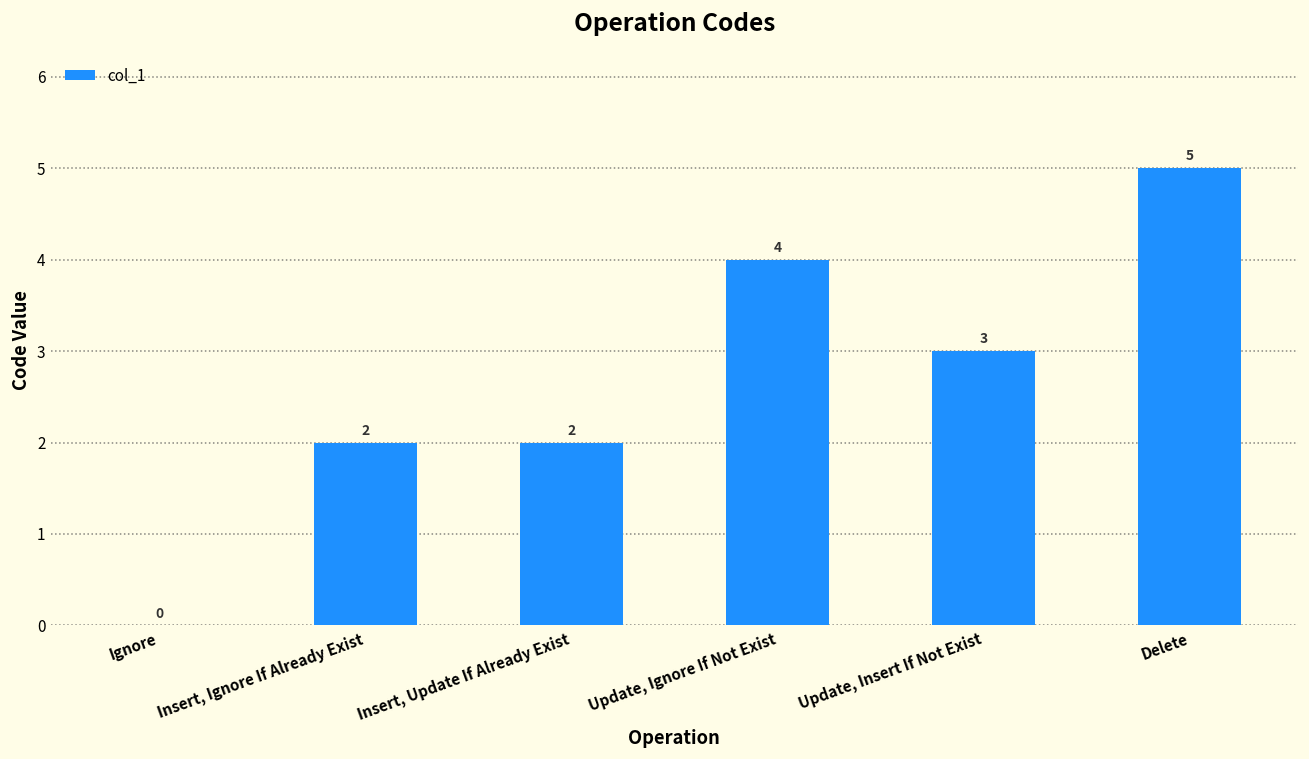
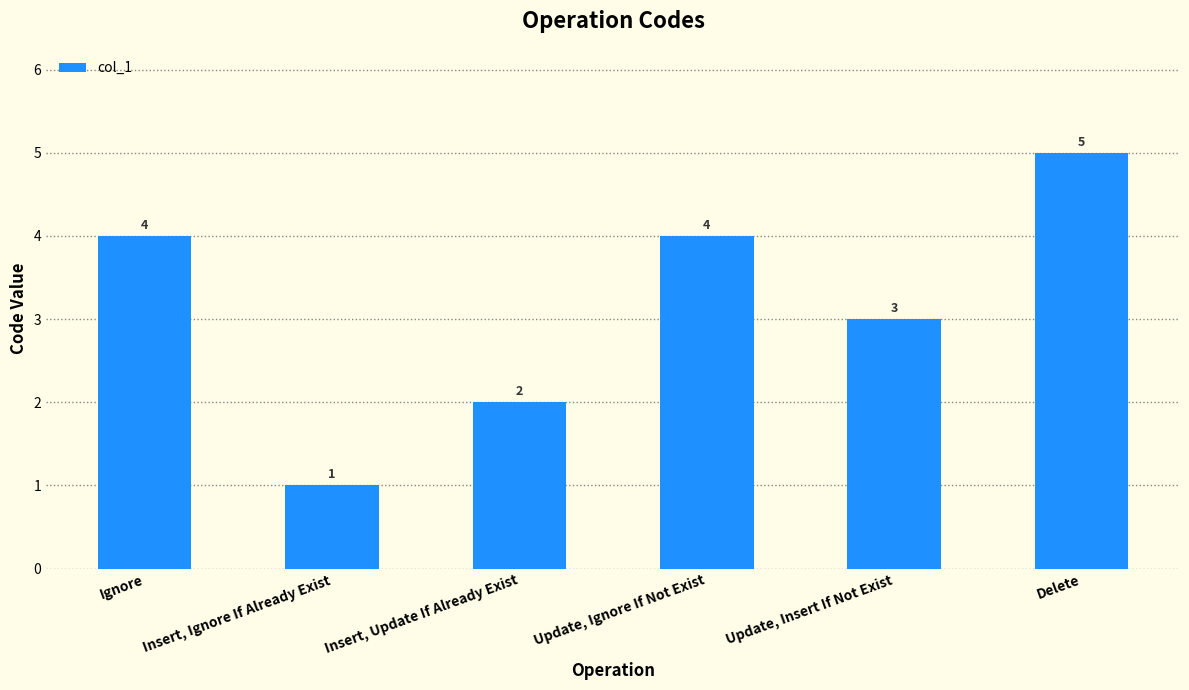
Ignore: 0 -> 4
Insert, Ignore If Already Exist: 2 -> 1
